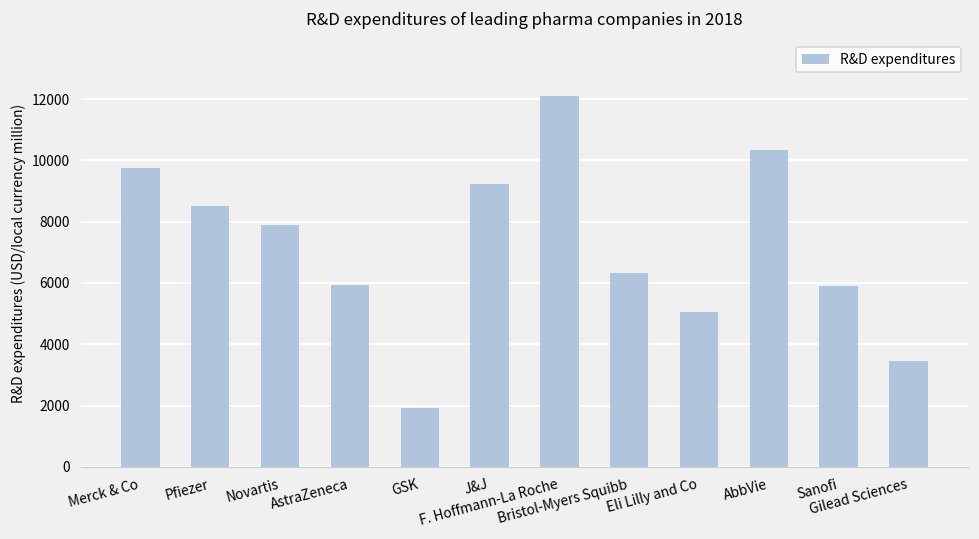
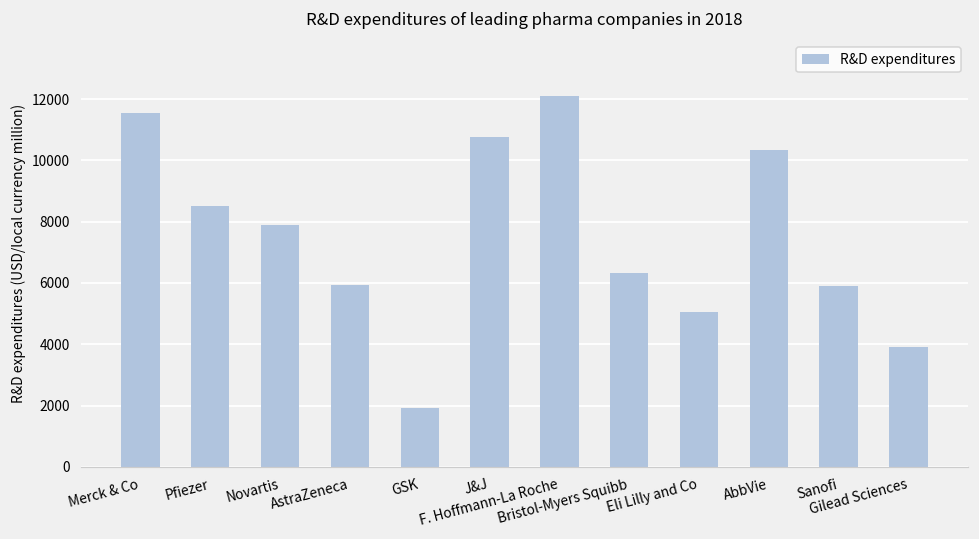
Merck & Co: 9800 -> 11500
J&J: 9200 -> 10800
Gilead Sciences: 3400 -> 3900
